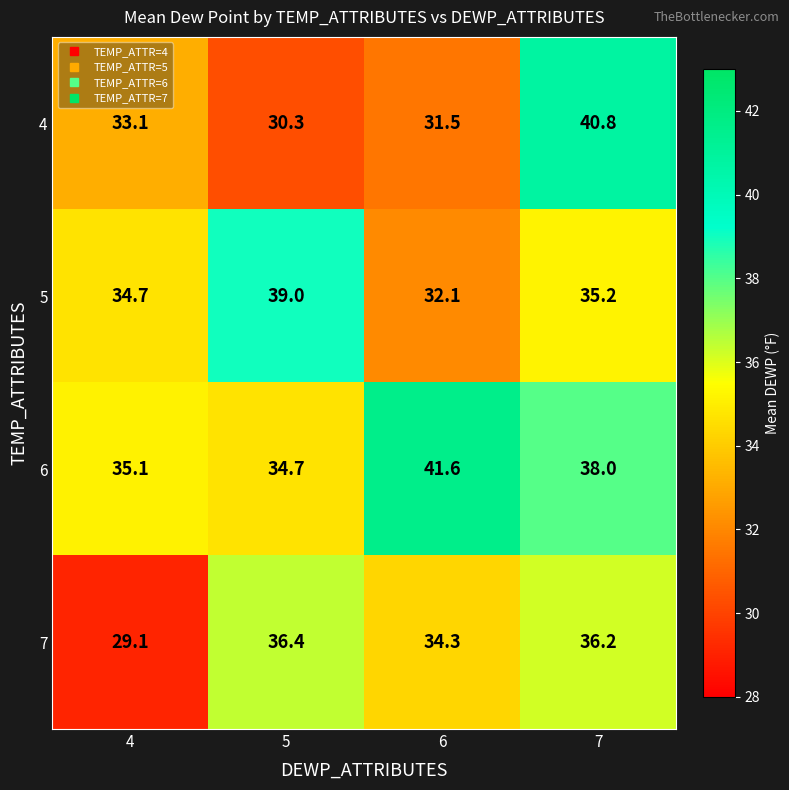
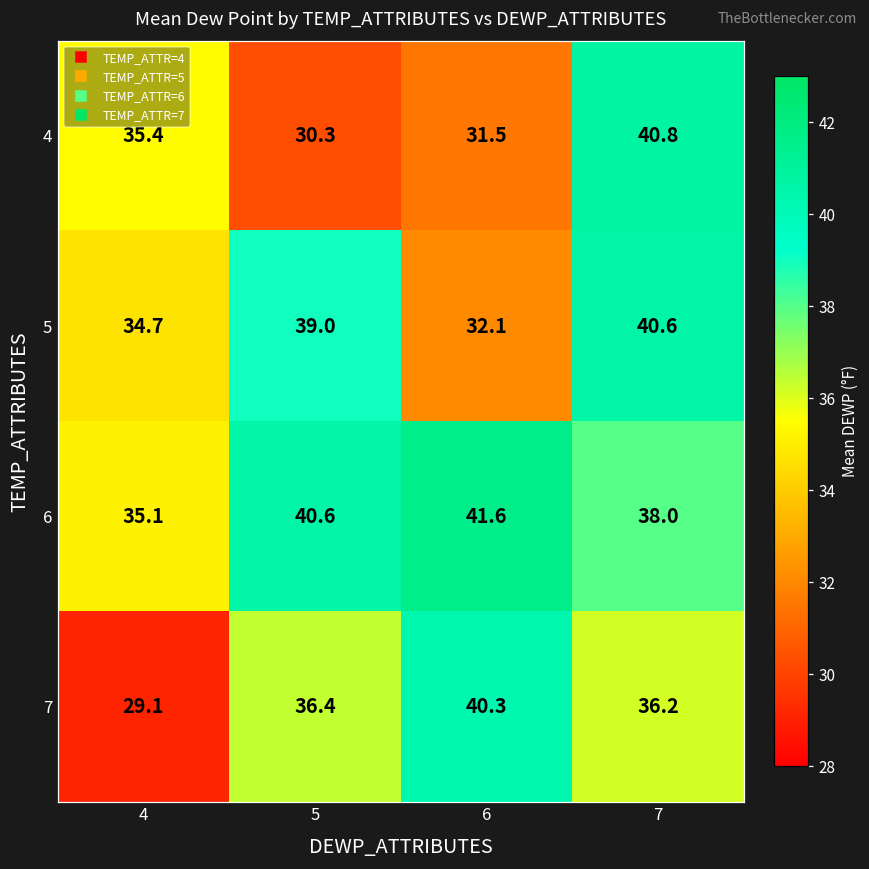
4, 4: 33.1 -> 35.4
5, 7: 35.2 -> 40.6
6, 5: 34.7 -> 40.6
7, 6: 34.3 -> 40.3
